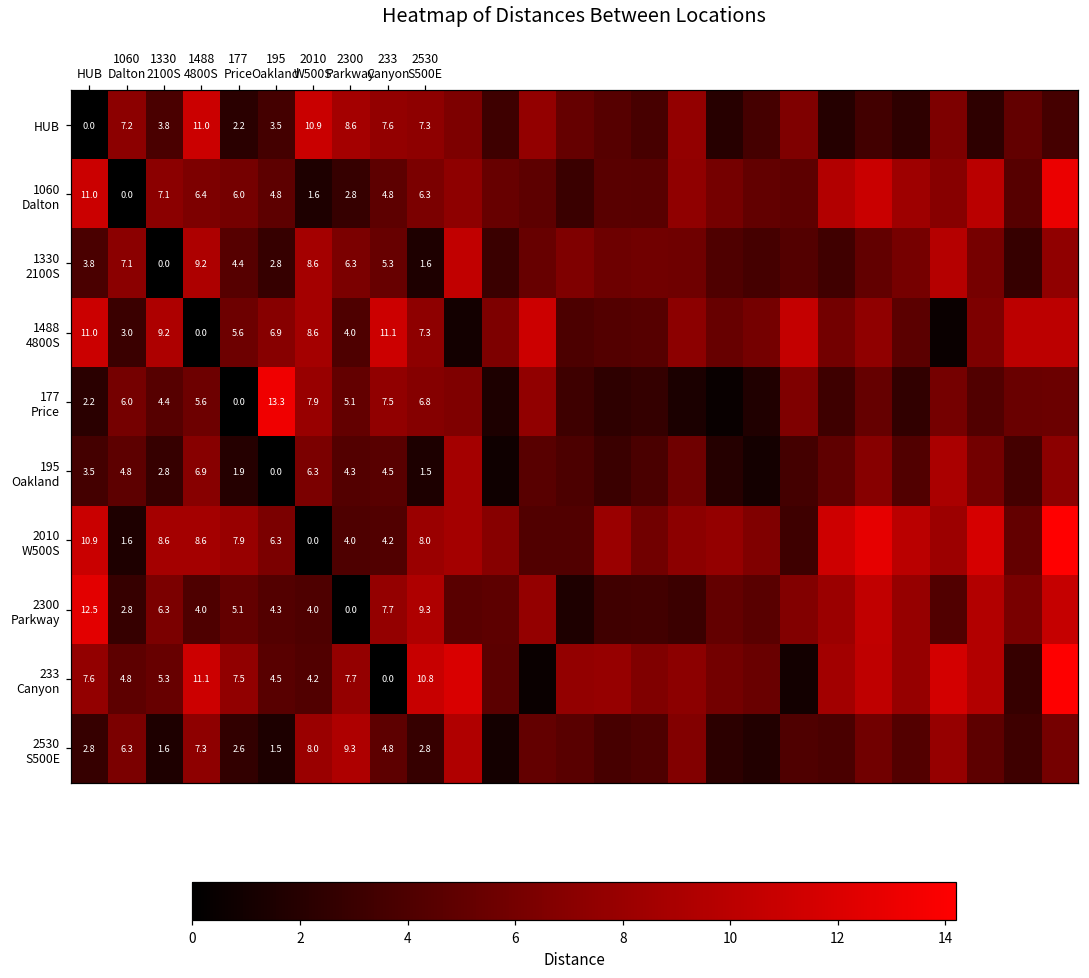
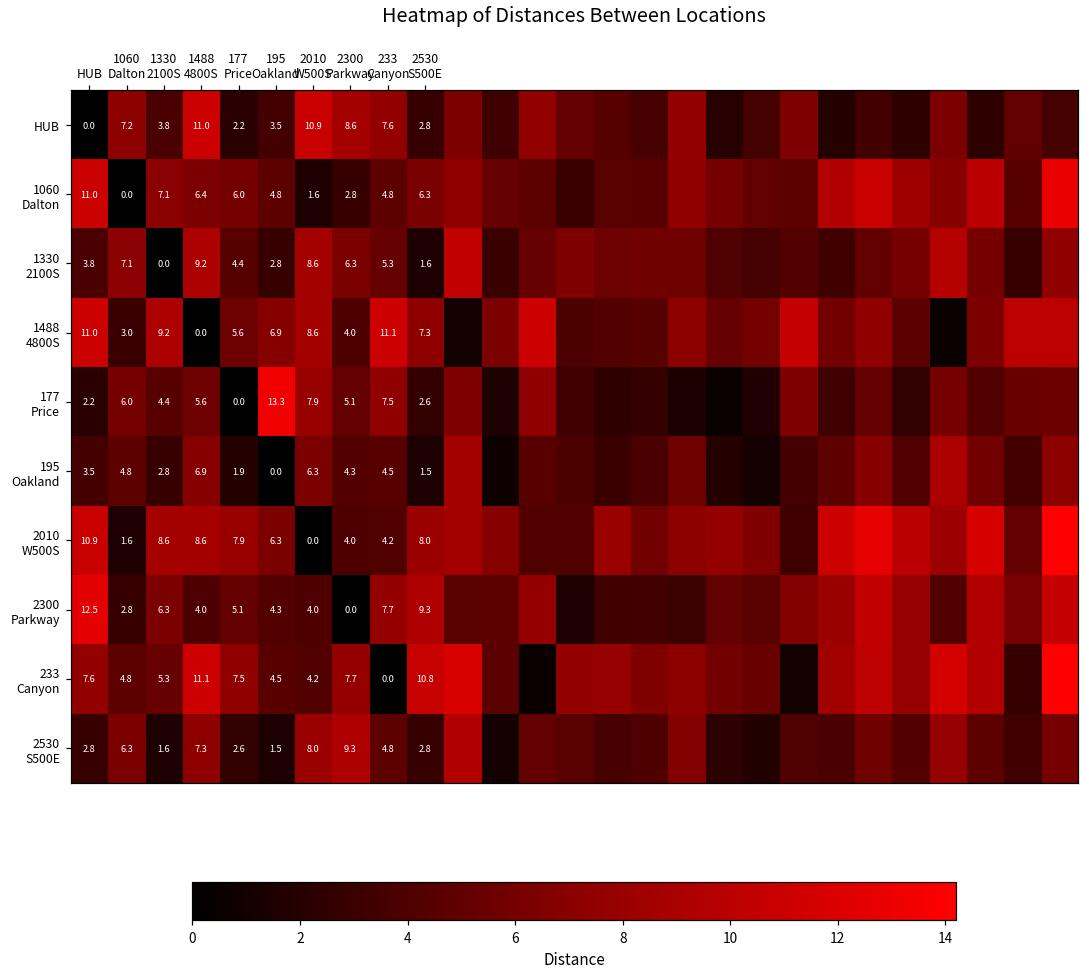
HUB, 2530 S500E: 7.3 -> 2.8
177 Price, 2530 S500E: 6.8 -> 2.6
